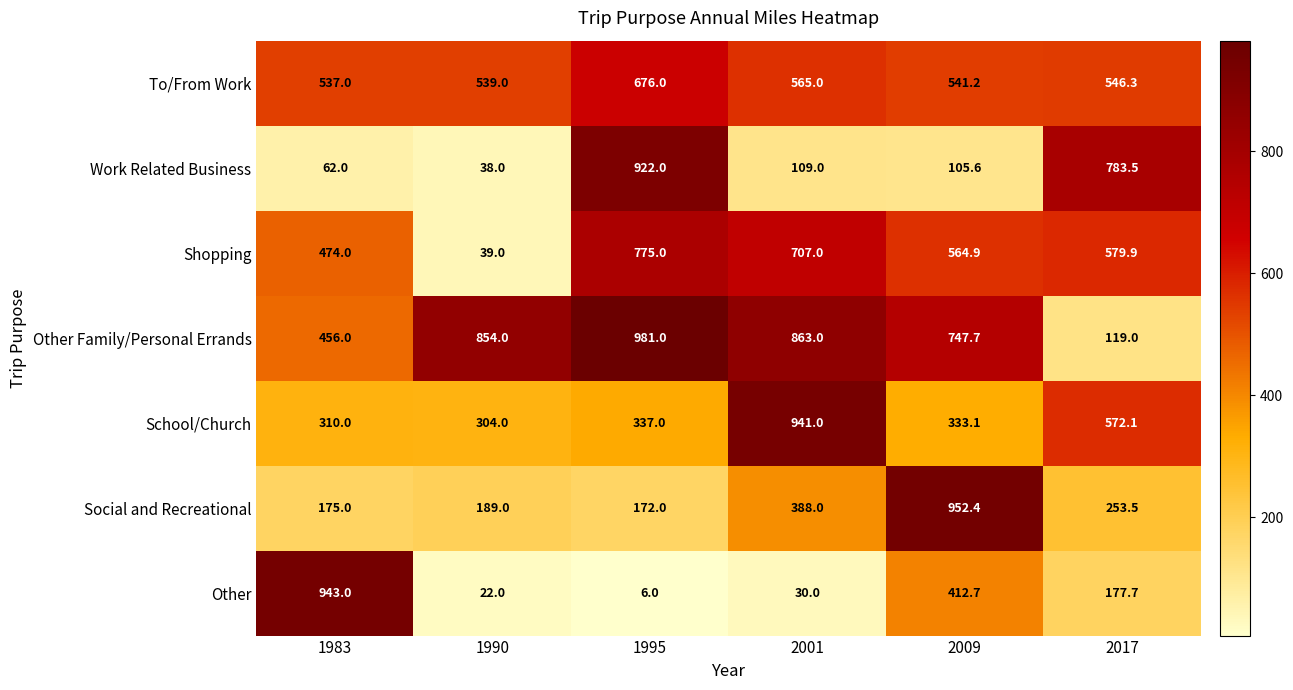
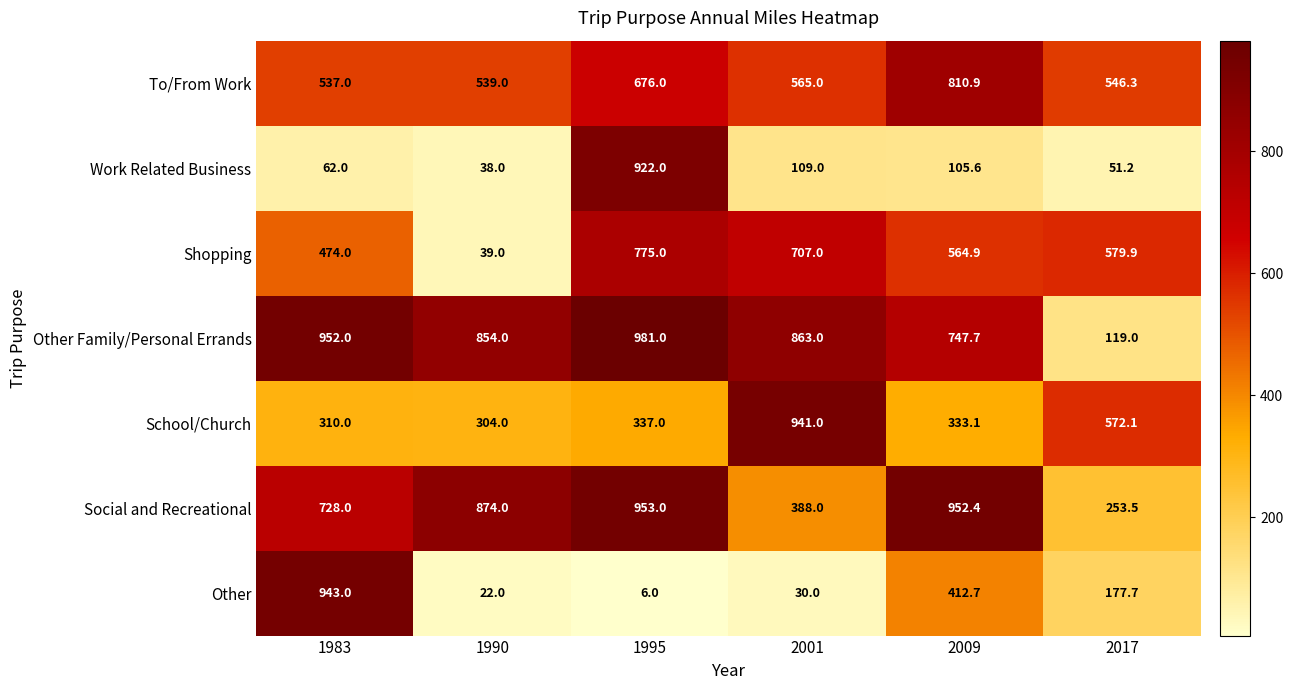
To/From Work, 2009: 541.2 -> 810.9
Work Related Business, 2017: 783.5 -> 51.2
Other Family/Personal Errands, 1983: 456.0 -> 952.0
Social and Recreational, 1983: 175.0 -> 728.0
Social and Recreational, 1990: 189.0 -> 874.0
Social and Recreational, 1995: 172.0 -> 953.0
